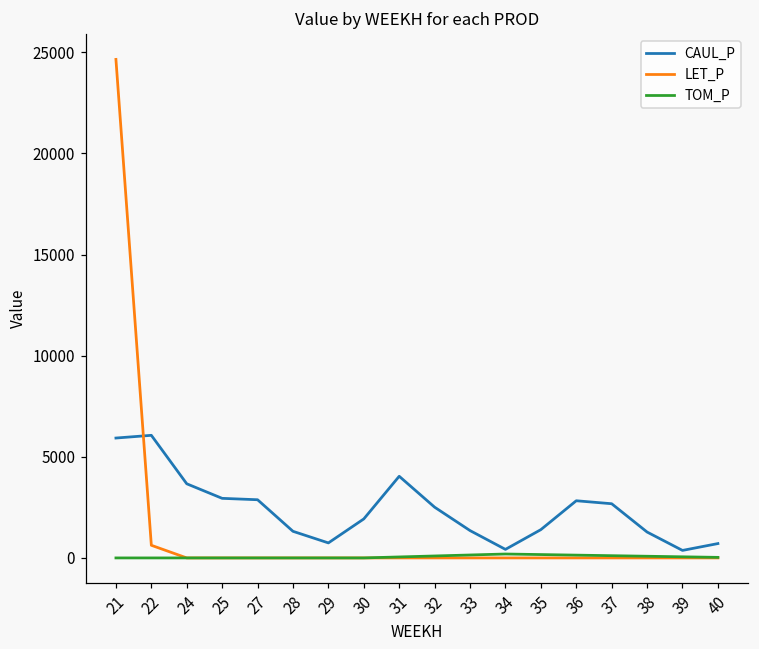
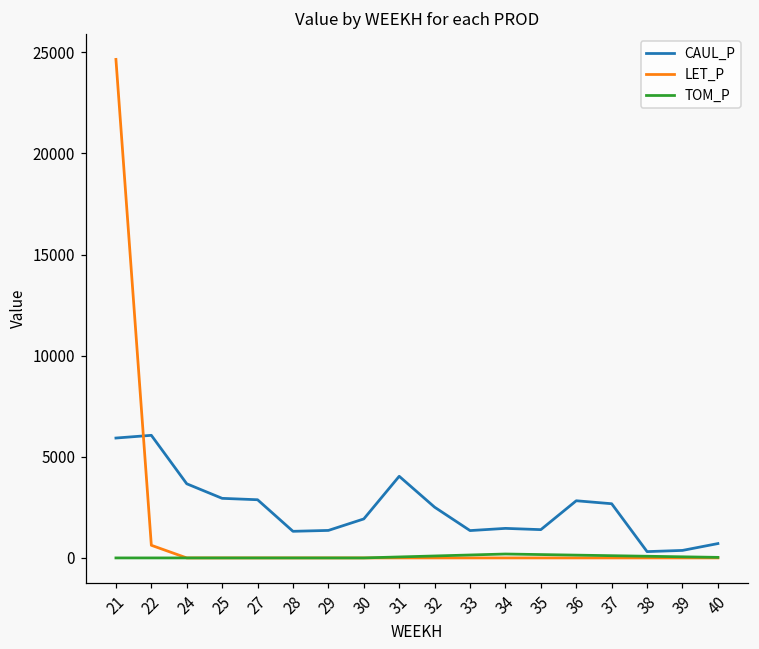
CAUL_P, 29: 700 -> 1400
CAUL_P, 34: 400 -> 1500
CAUL_P, 38: 1300 -> 300
